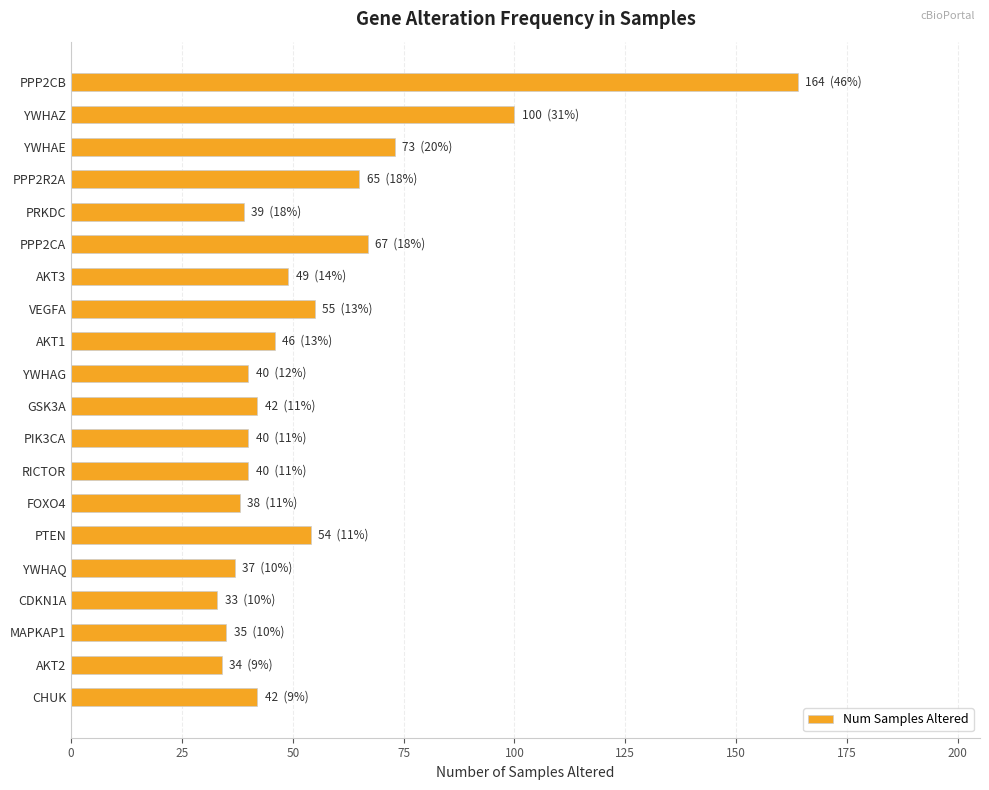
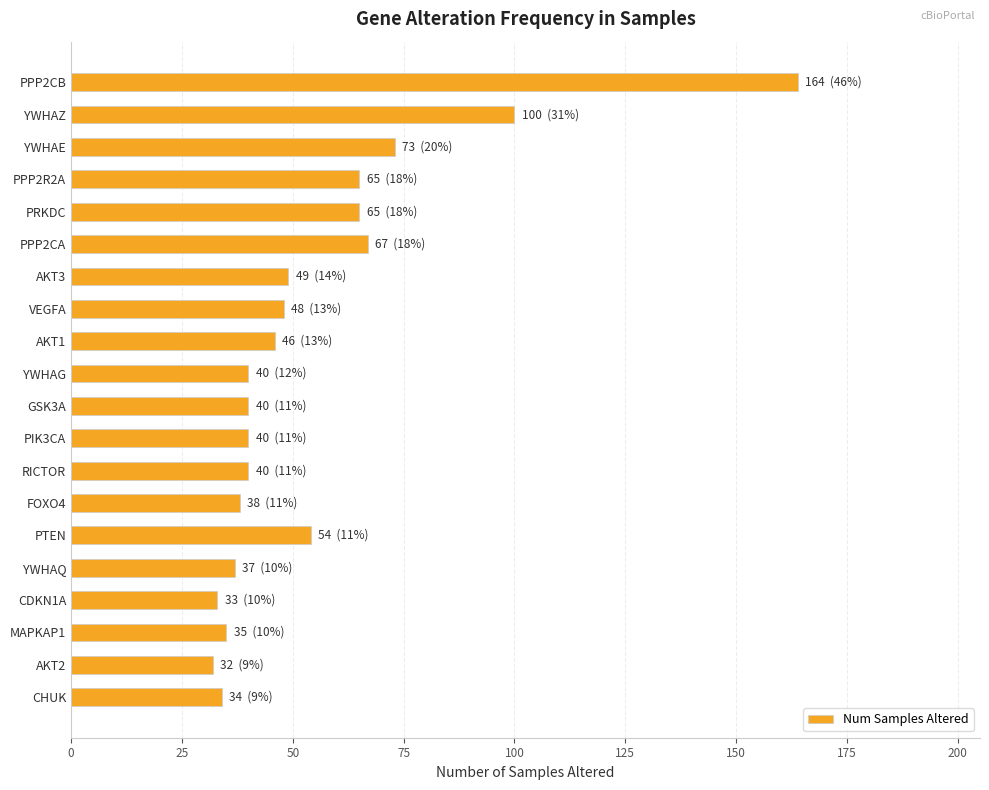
PRKDC: 39 -> 65
VEGFA: 55 -> 48
GSK3A: 42 -> 40
AKT2: 34 -> 32
CHUK: 42 -> 34
